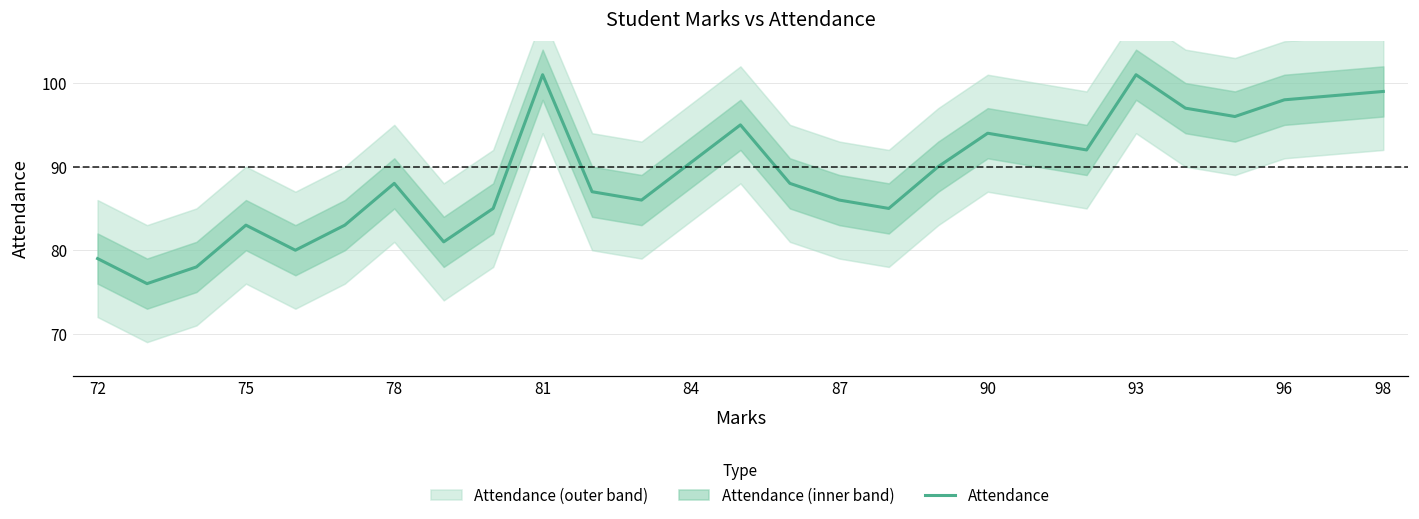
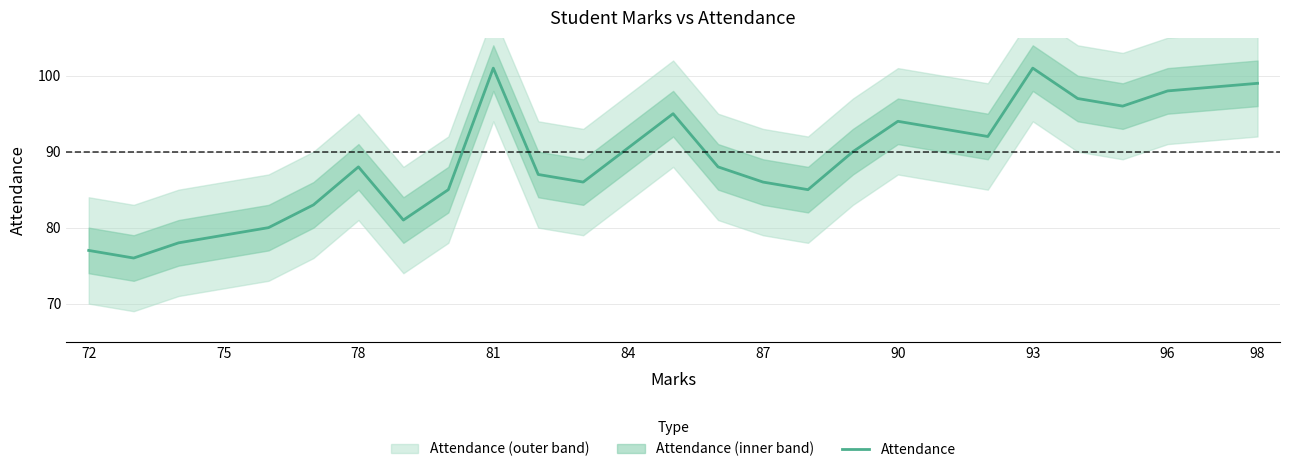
Attendance, 72: 79 -> 77
Attendance, 75: 83 -> 79
